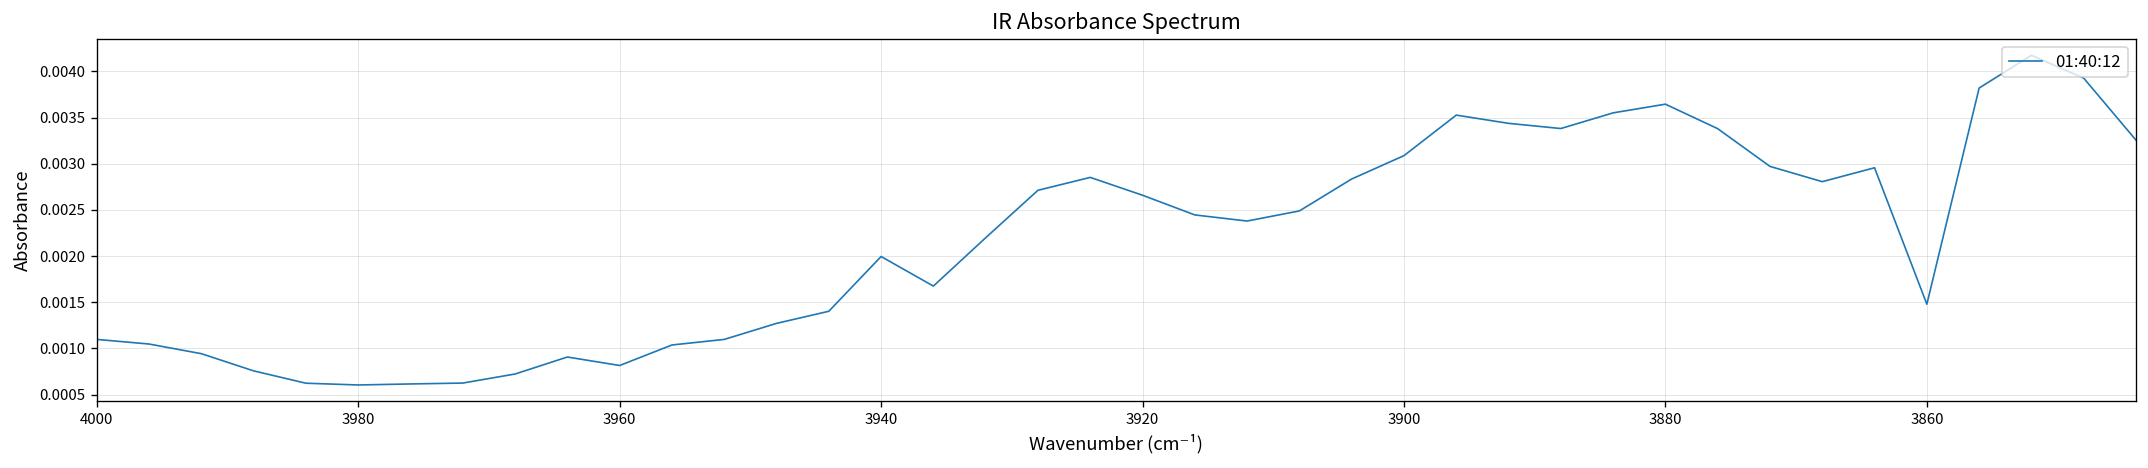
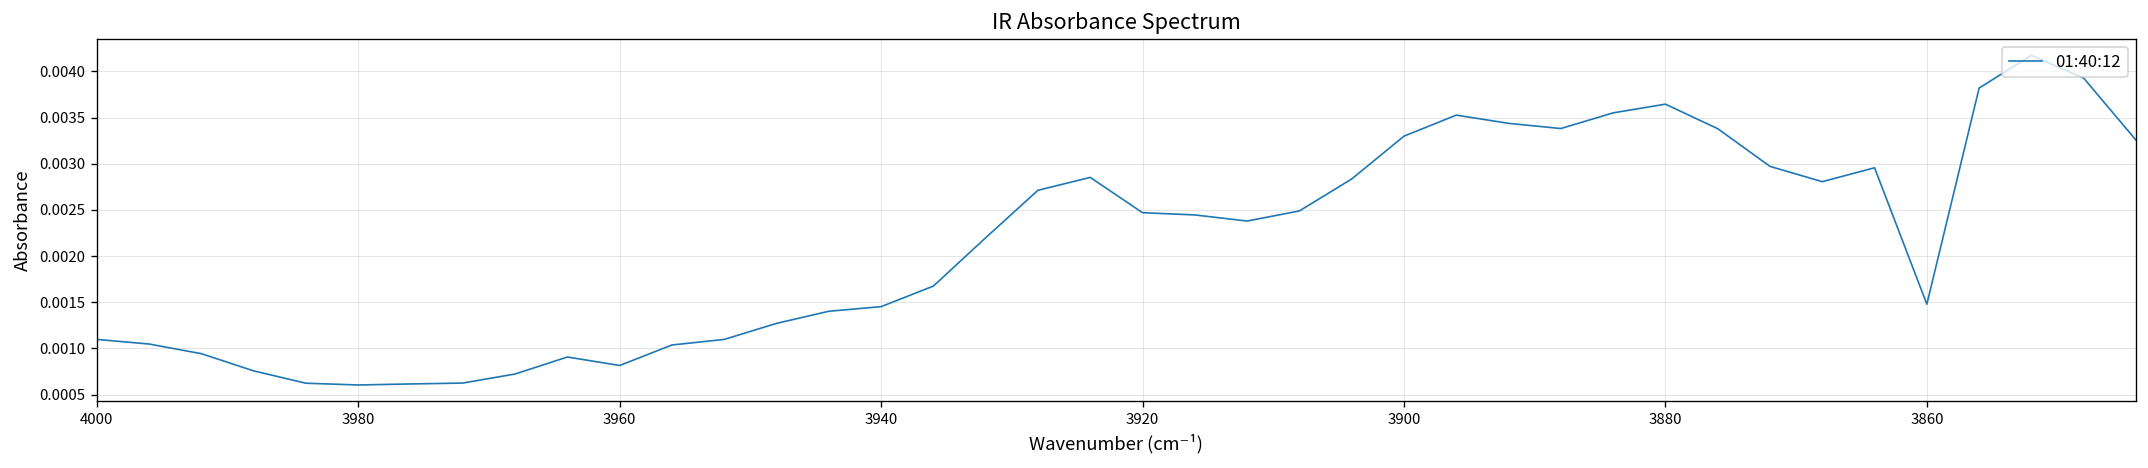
3940: 0.0020 -> 0.0015
3920: 0.0027 -> 0.0025
3900: 0.0031 -> 0.0033
